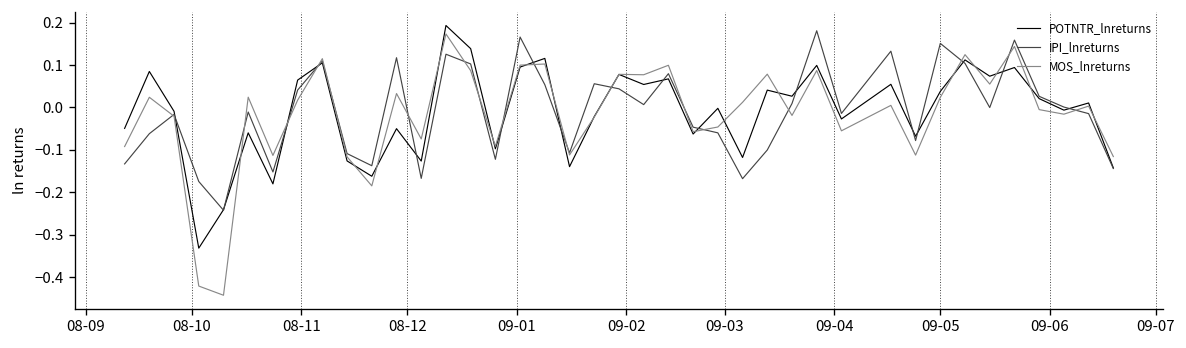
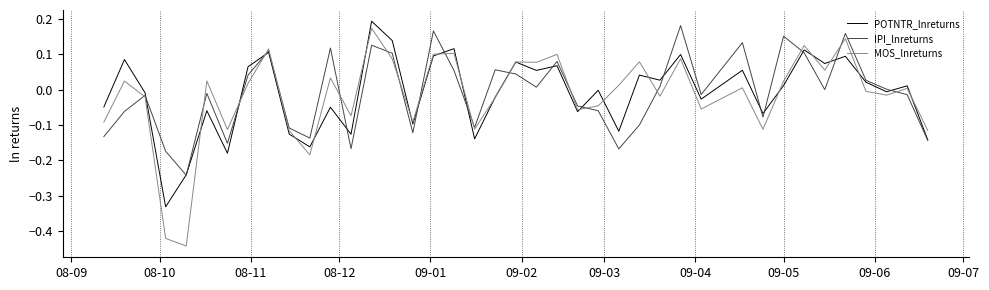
POTNTR_lnreturns, 09-05: 0.04 -> 0.01
